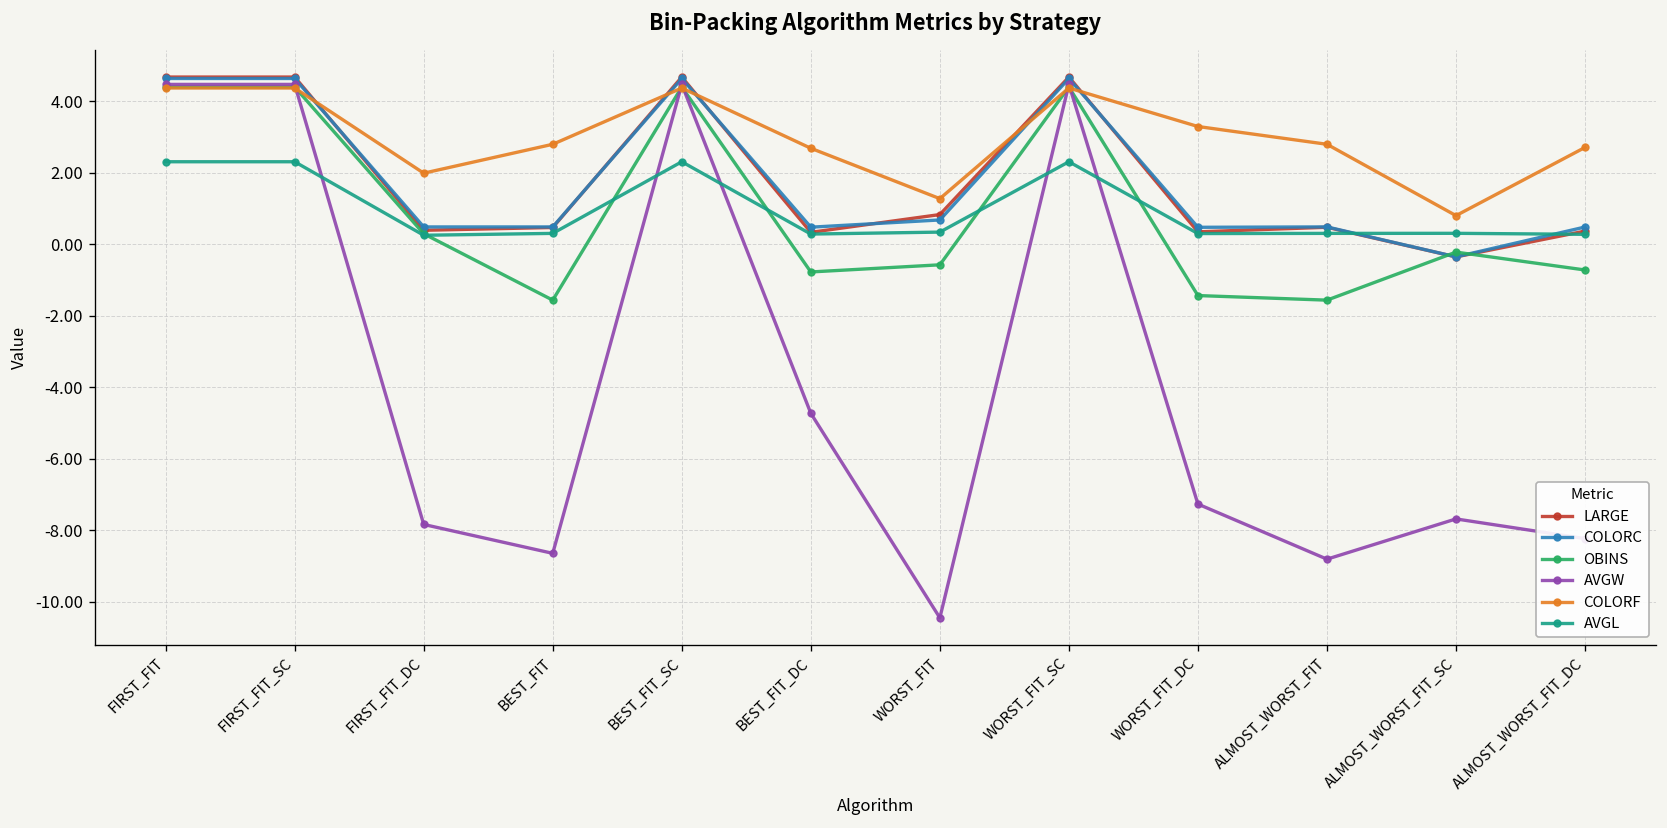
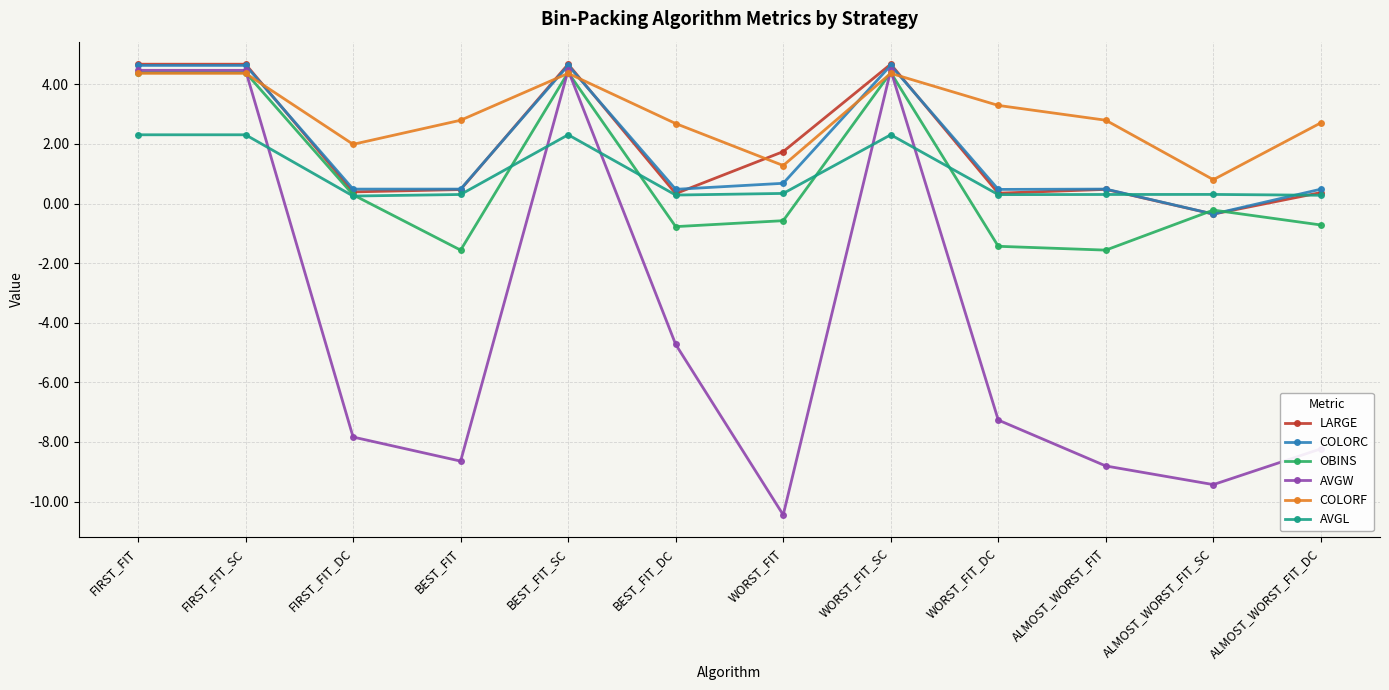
LARGE, WORST_FIT: 0.8 -> 1.7
AVGW, ALMOST_WORST_FIT_SC: -7.7 -> -9.4
